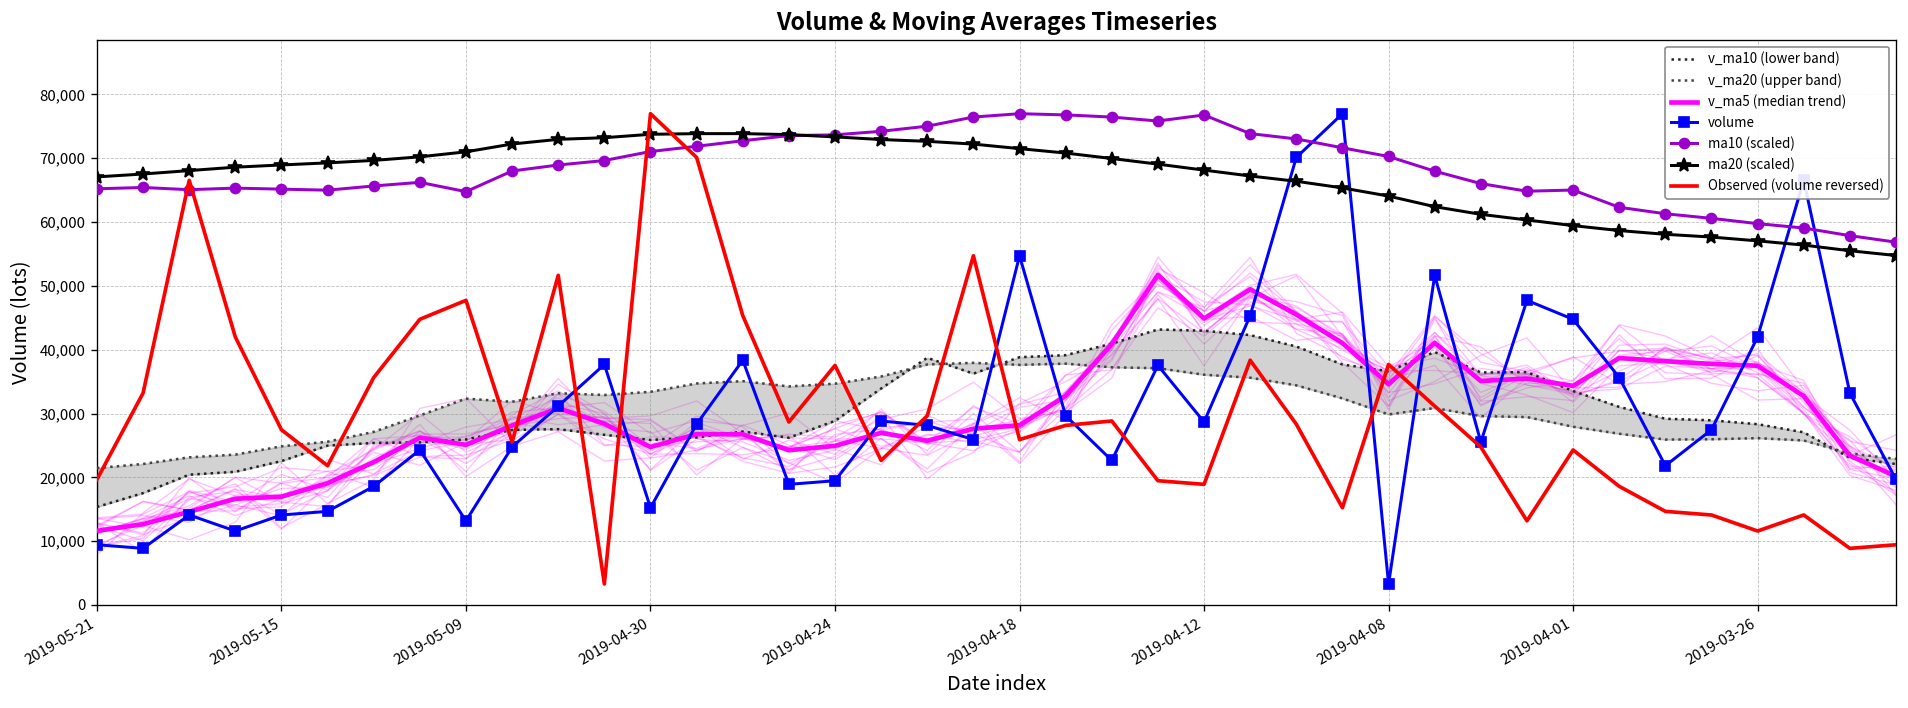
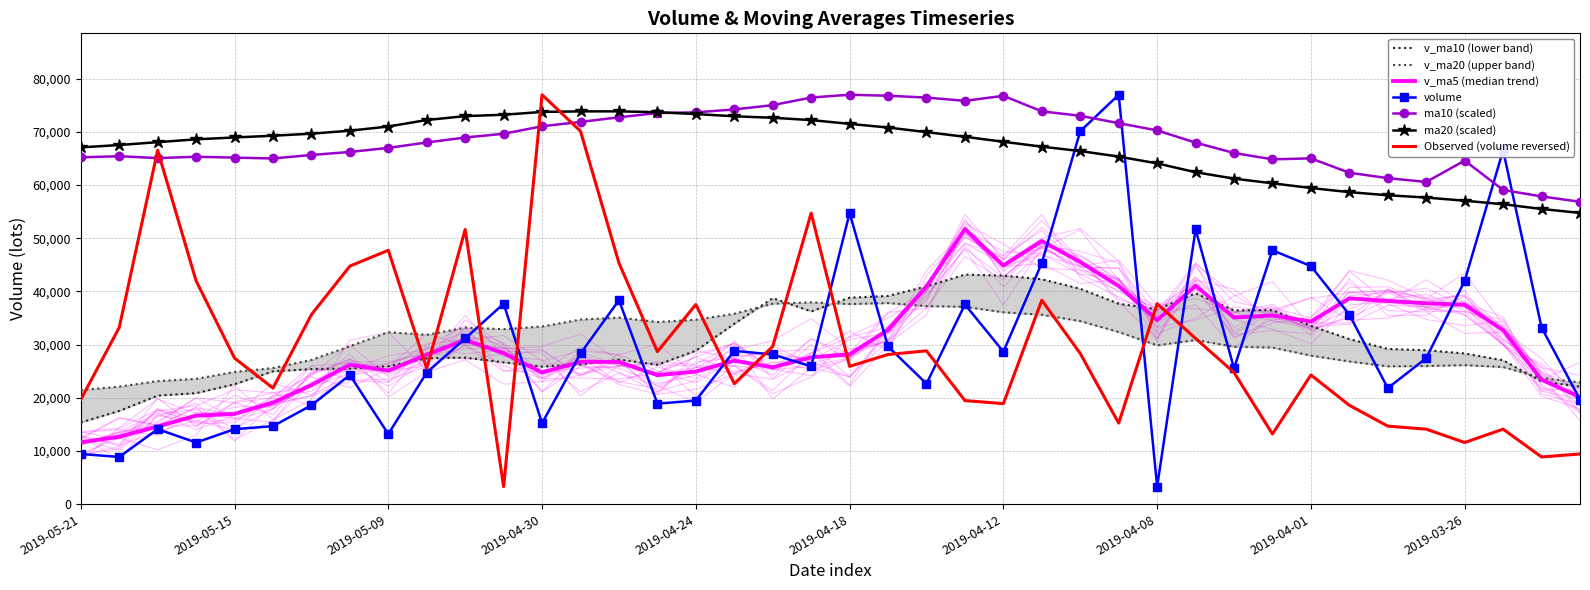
ma10 (scaled), 2019-05-09: 65,000 -> 67,000
ma10 (scaled), 2019-03-26: 60,000 -> 65,000
